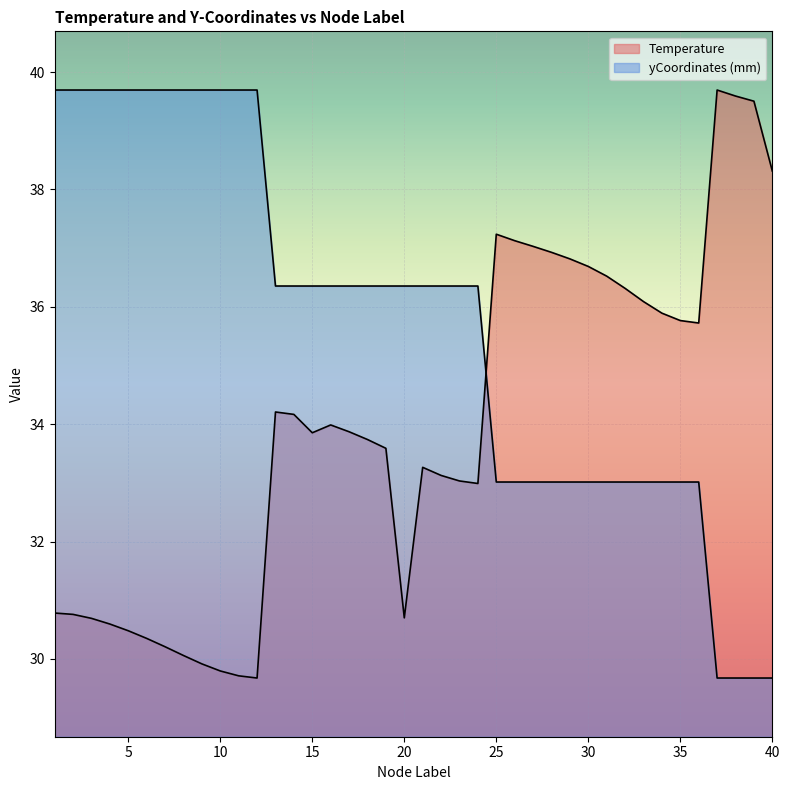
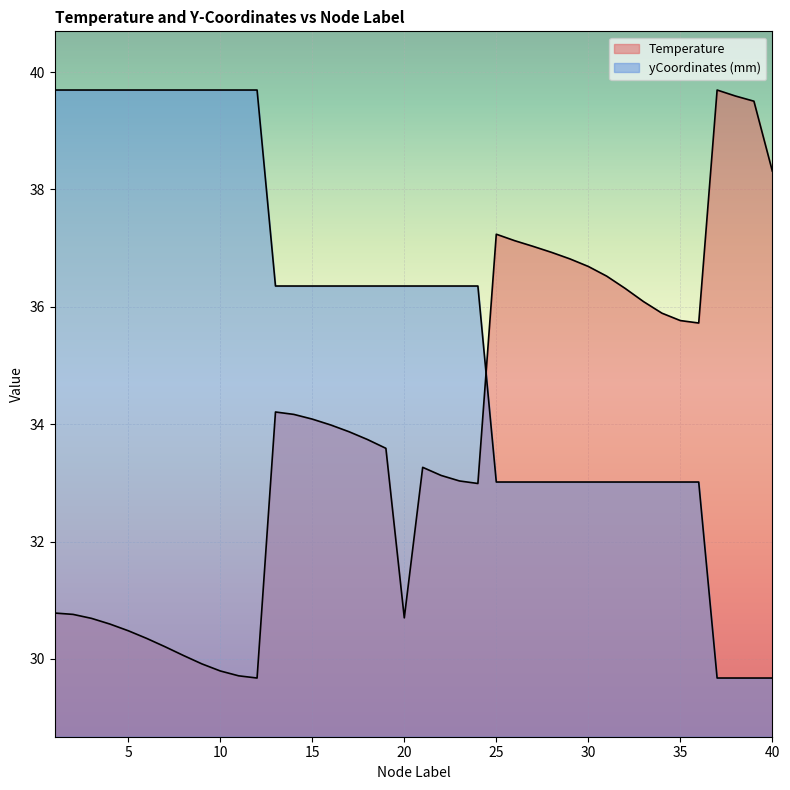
Temperature, 15: 33.9 -> 34.1
